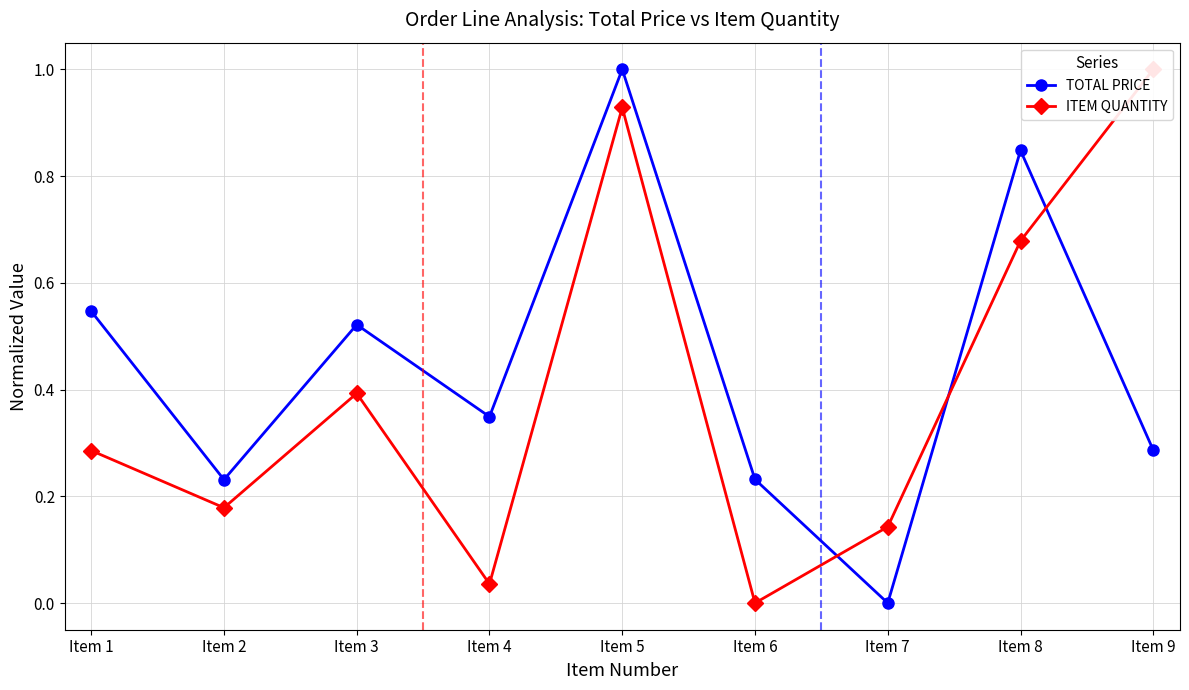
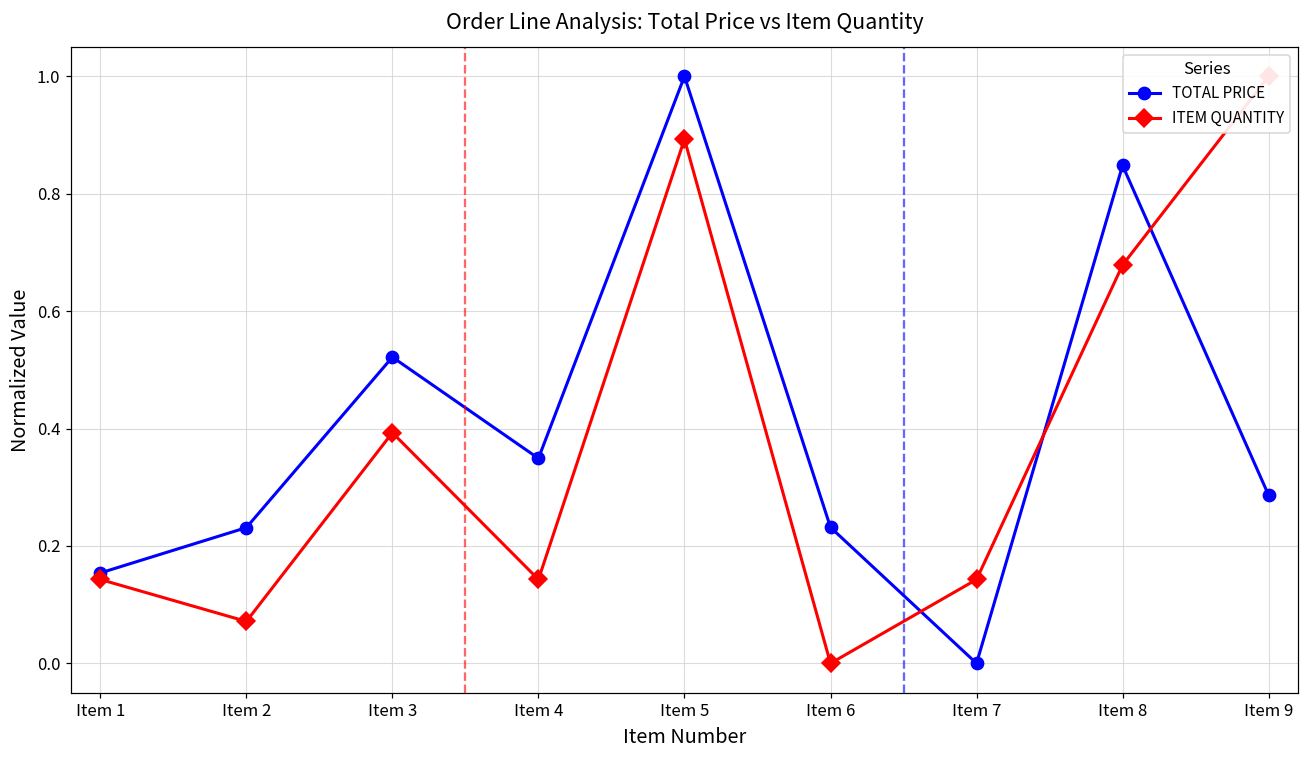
TOTAL PRICE, Item 1: 0.55 -> 0.15
ITEM QUANTITY, Item 1: 0.29 -> 0.14
ITEM QUANTITY, Item 2: 0.18 -> 0.07
ITEM QUANTITY, Item 4: 0.04 -> 0.14
ITEM QUANTITY, Item 5: 0.93 -> 0.89
